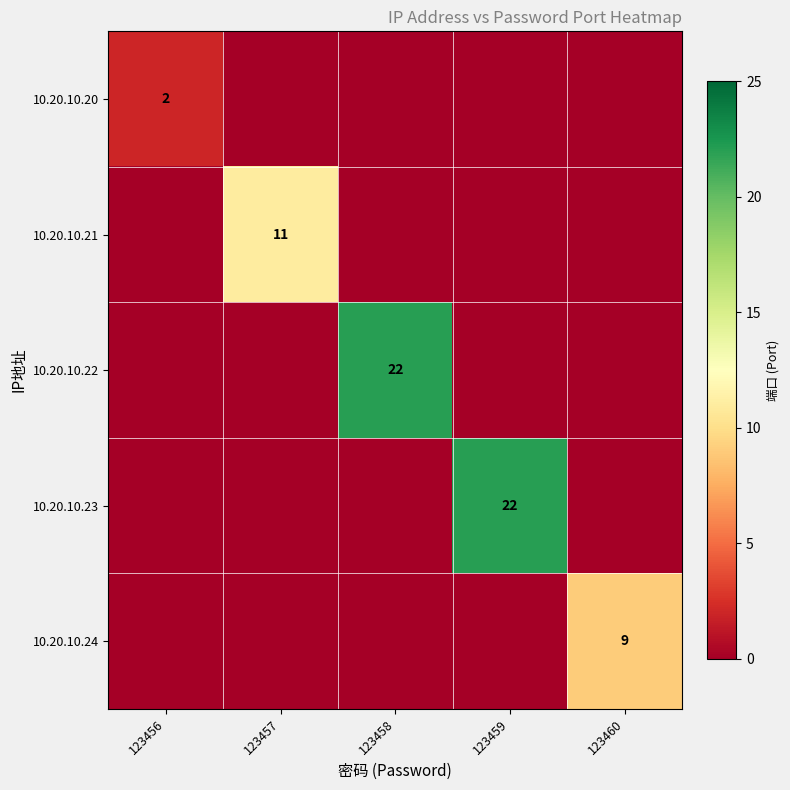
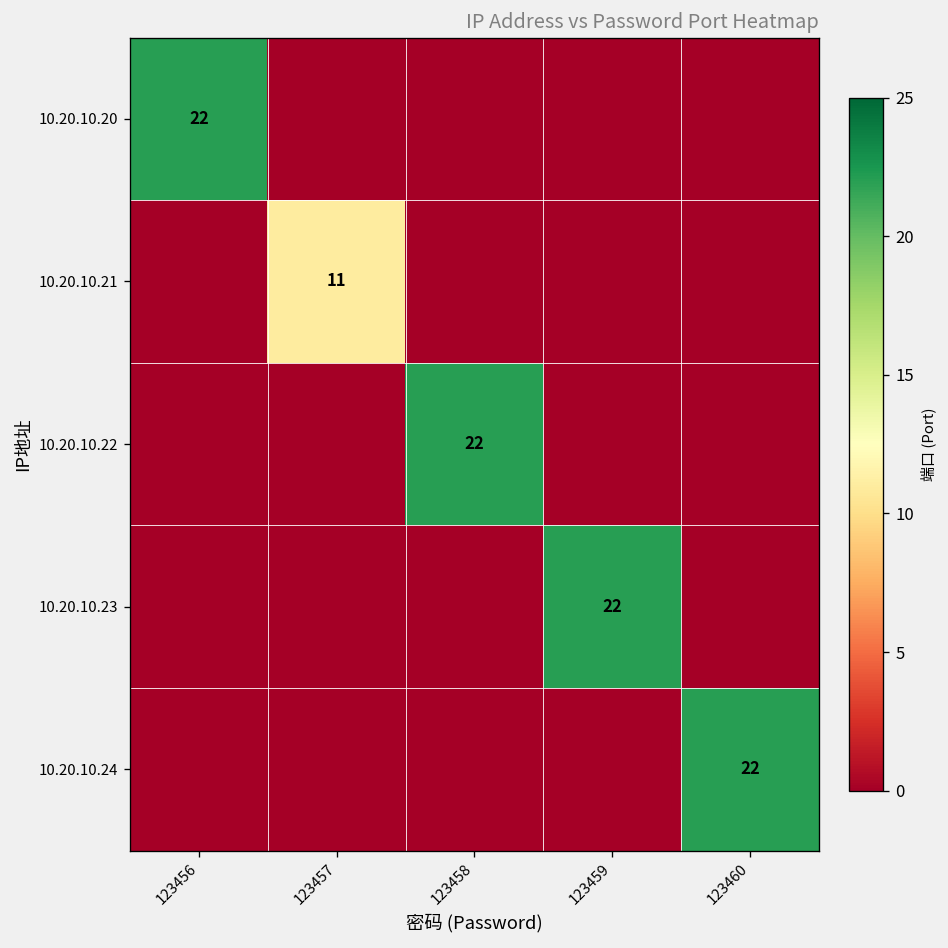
10.20.10.20, 123456: 2 -> 22
10.20.10.24, 123460: 9 -> 22
